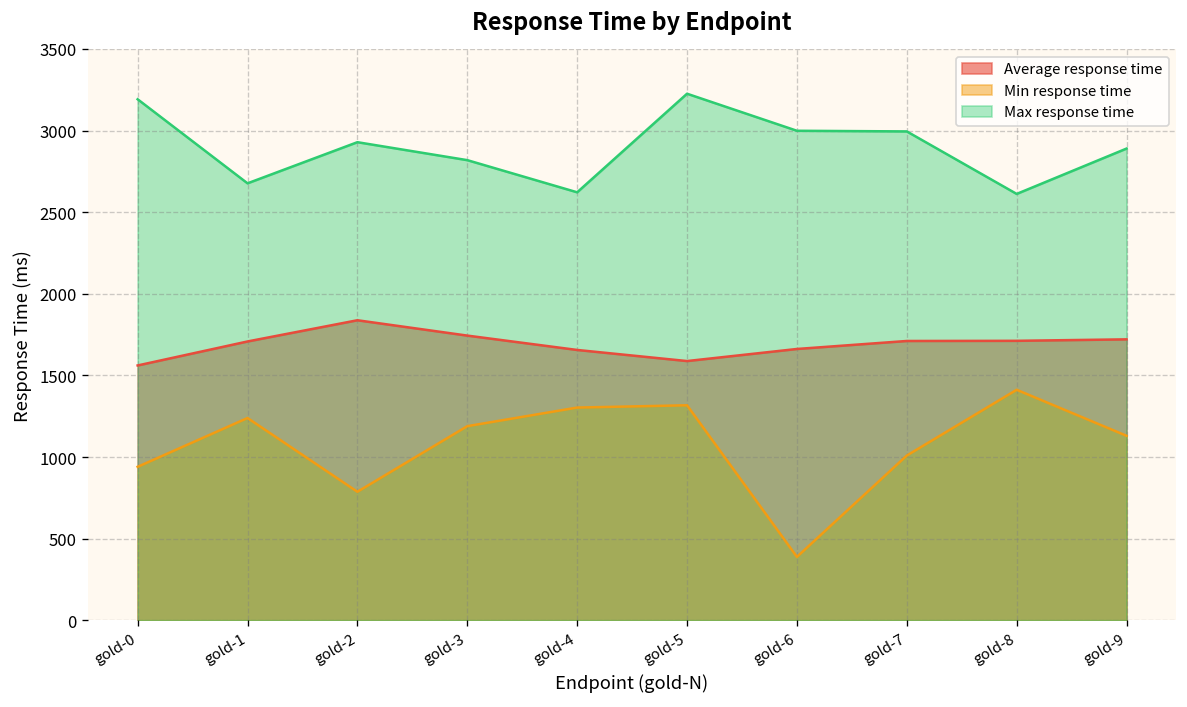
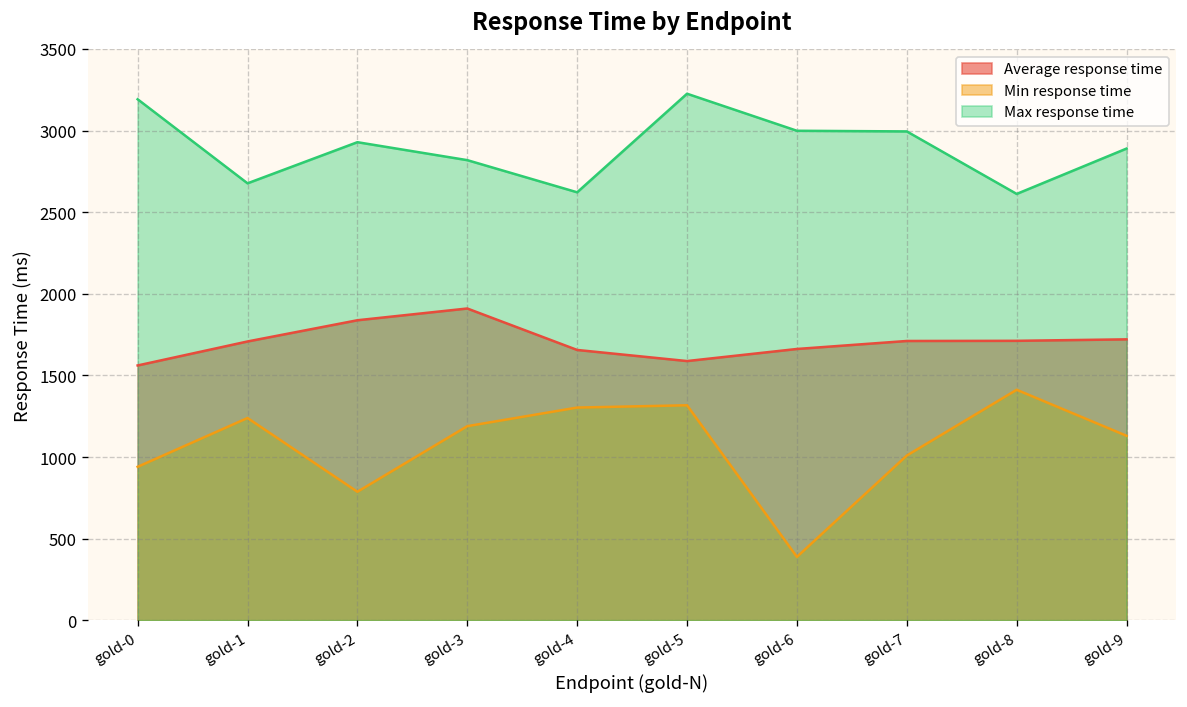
Average response time, gold-3: 1740 -> 1910
